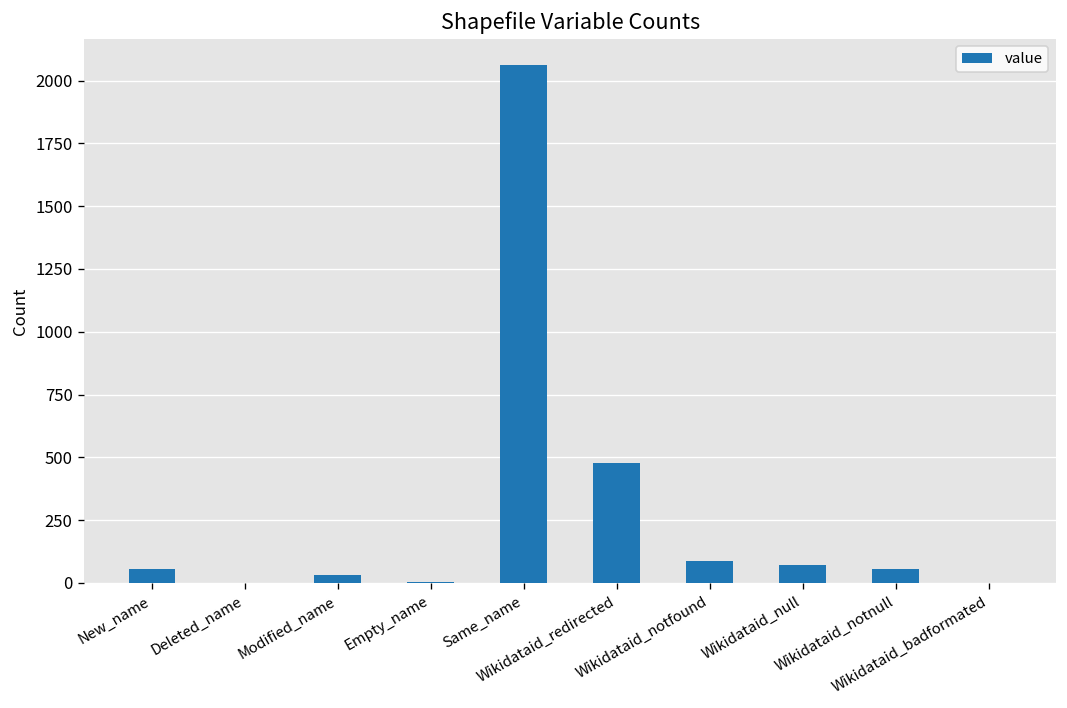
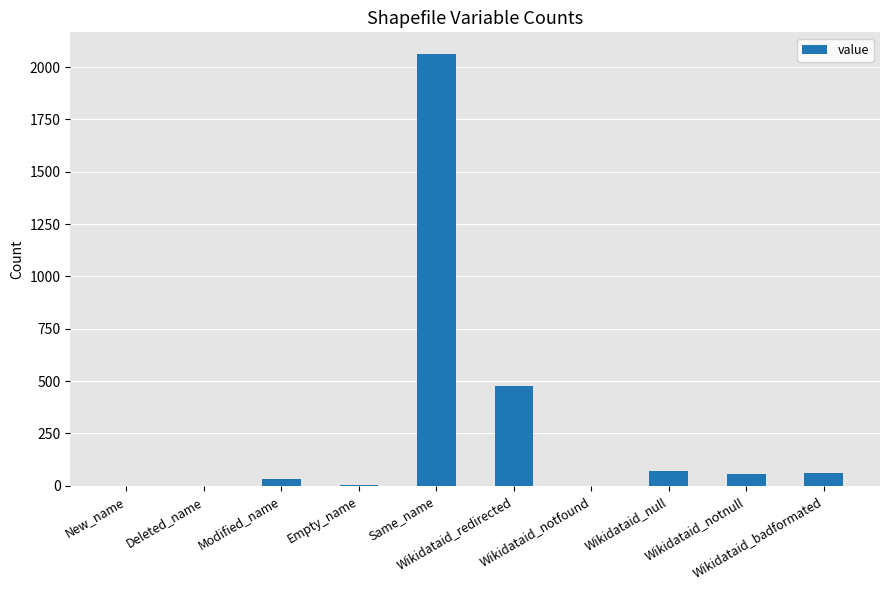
New_name: 50 -> 0
Wikidataid_notfound: 90 -> 0
Wikidataid_badformated: 0 -> 60
